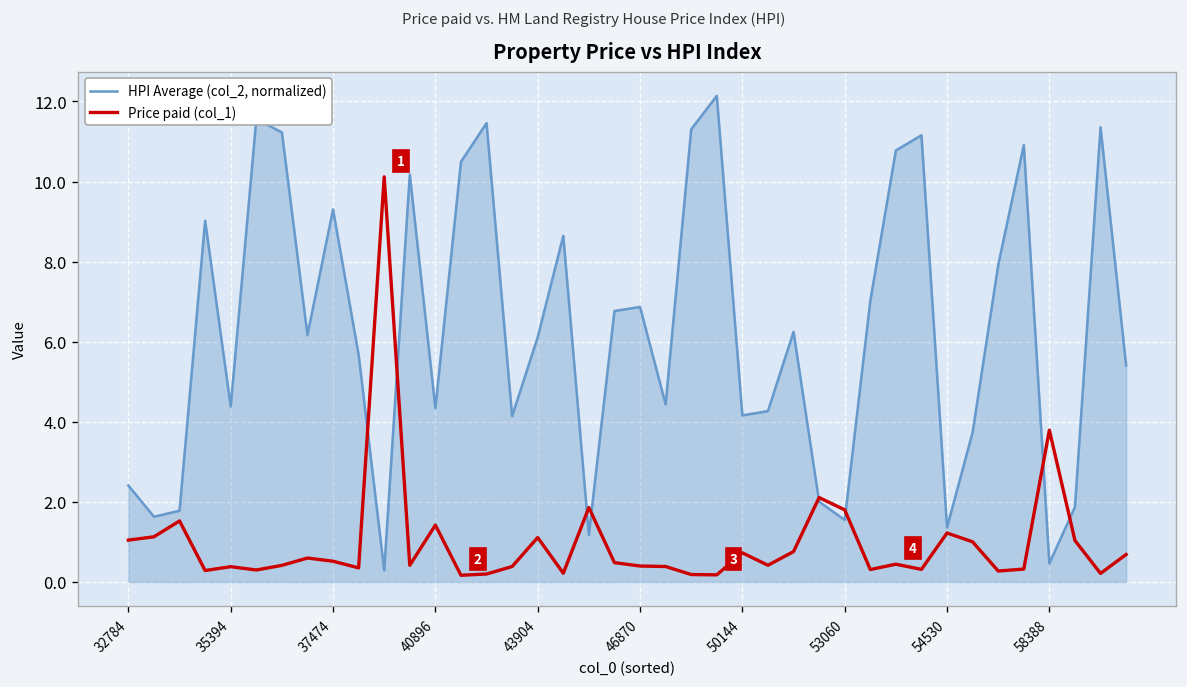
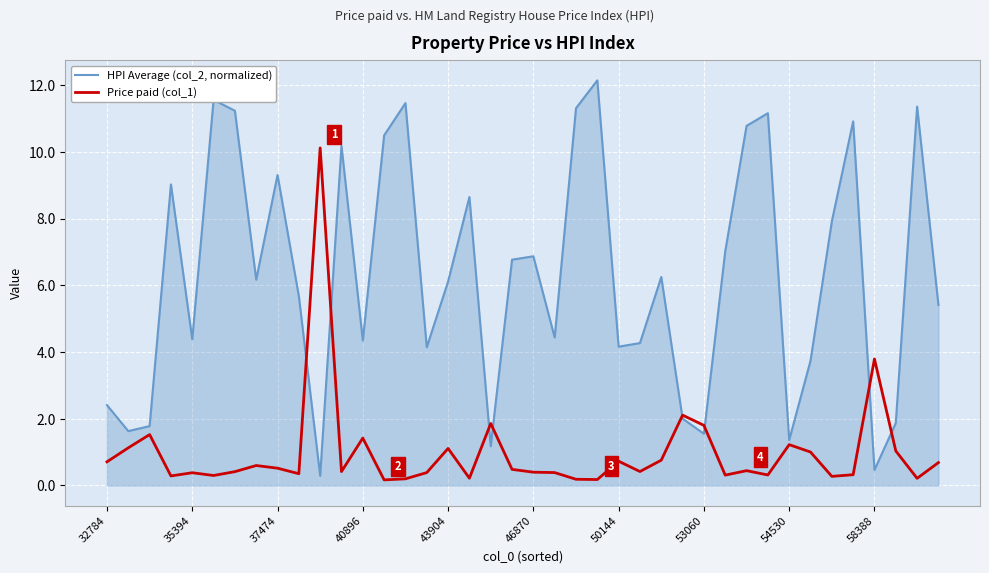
Price paid (col_1), 32784: 1.0 -> 0.7
